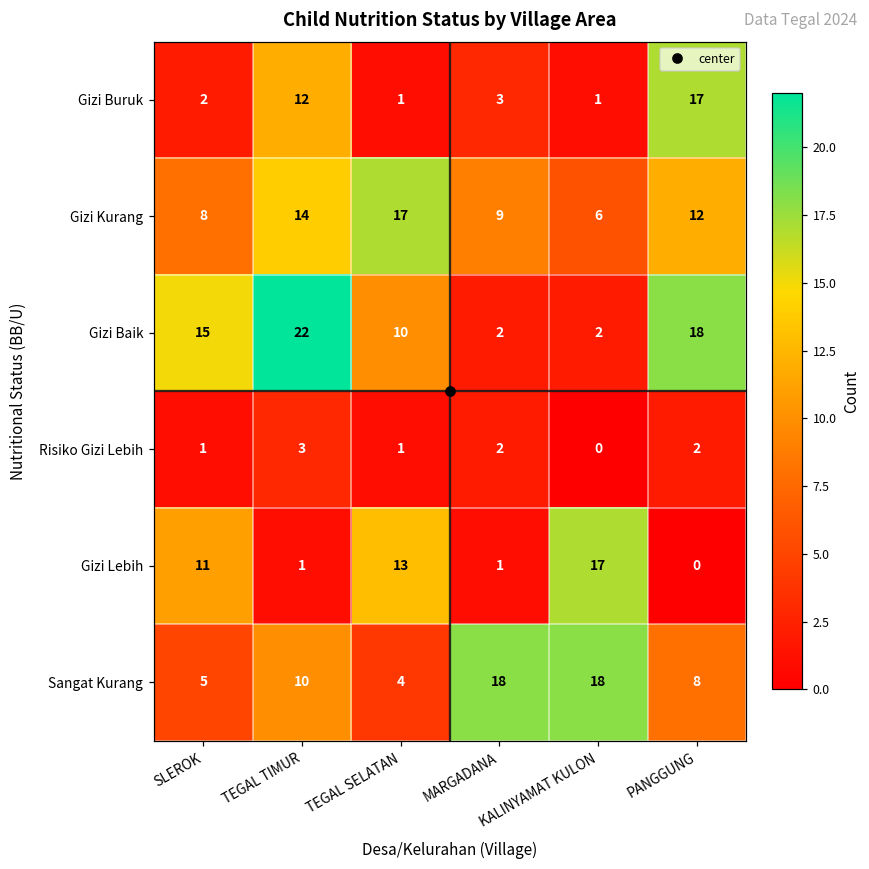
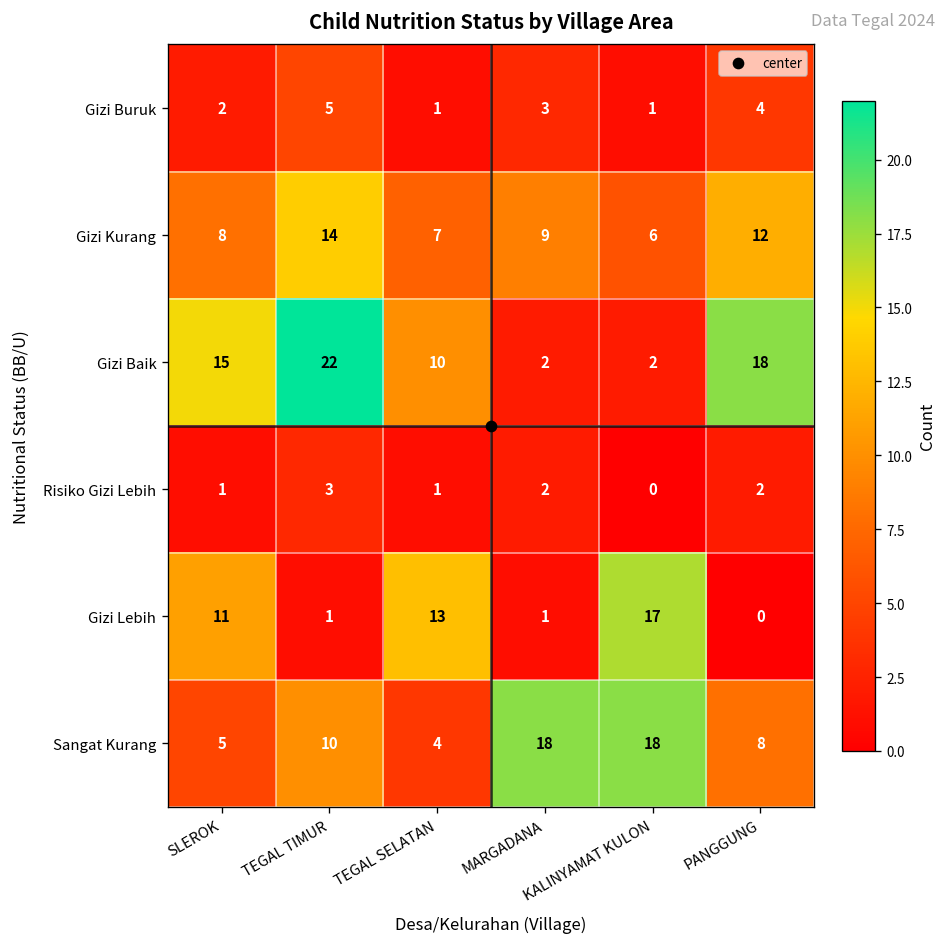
Gizi Buruk, TEGAL TIMUR: 12 -> 5
Gizi Buruk, PANGGUNG: 17 -> 4
Gizi Kurang, TEGAL SELATAN: 17 -> 7
